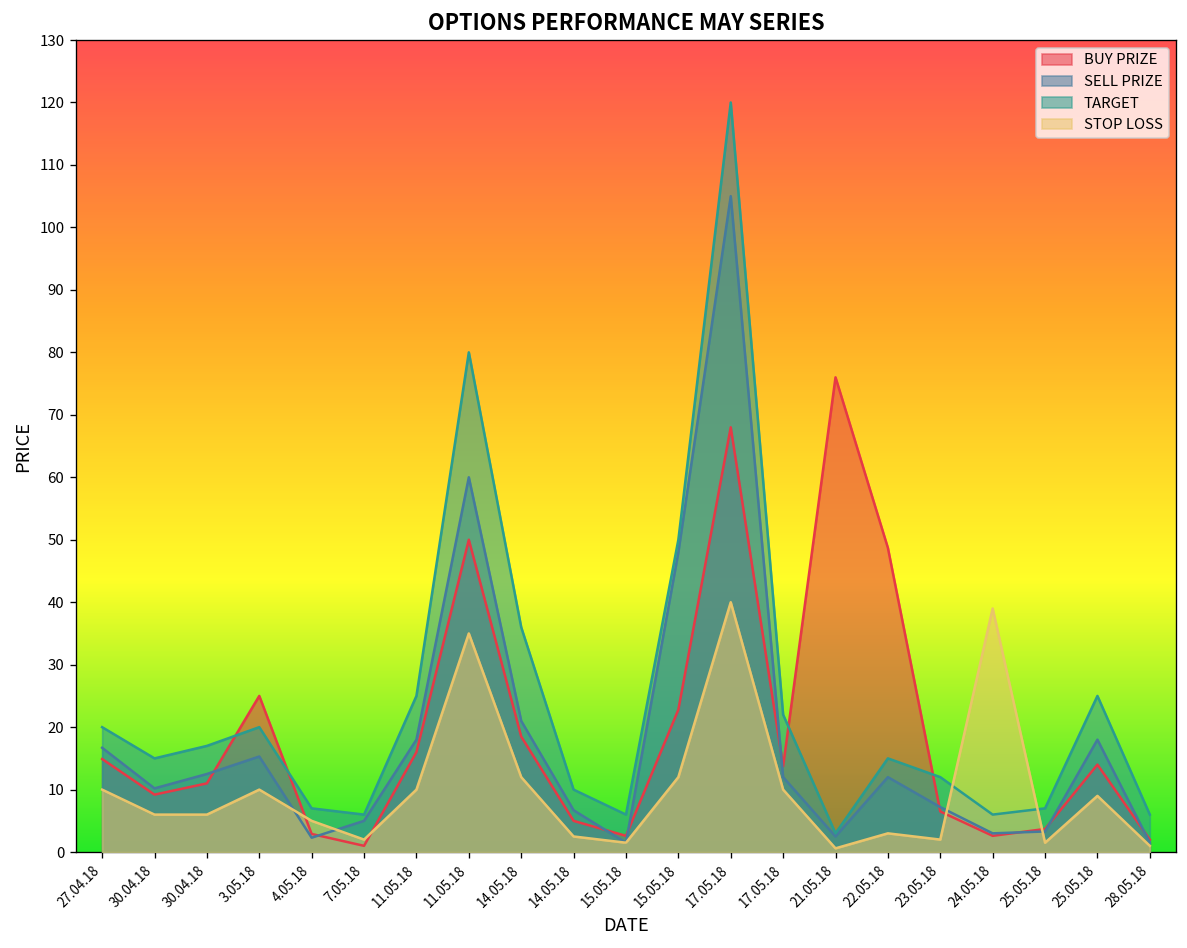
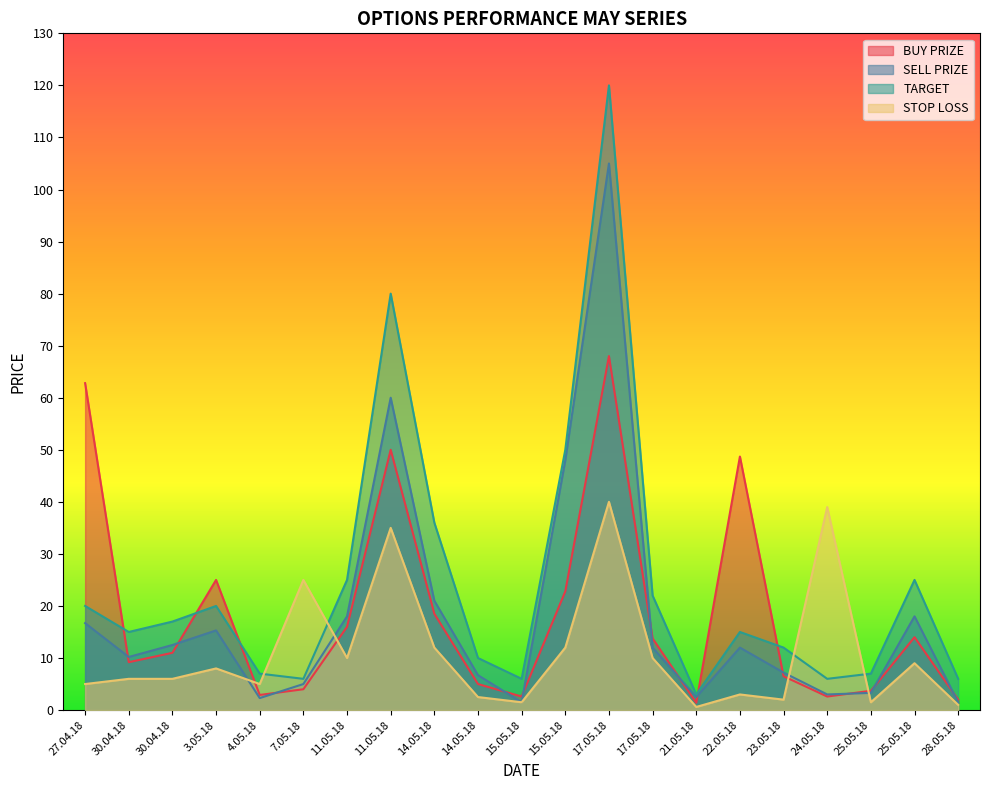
BUY PRIZE, 27.04.18: 15 -> 63
STOP LOSS, 27.04.18: 10 -> 5
STOP LOSS, 3.05.18: 10 -> 8
BUY PRIZE, 7.05.18: 1 -> 4
STOP LOSS, 7.05.18: 2 -> 25
BUY PRIZE, 21.05.18: 76 -> 1
